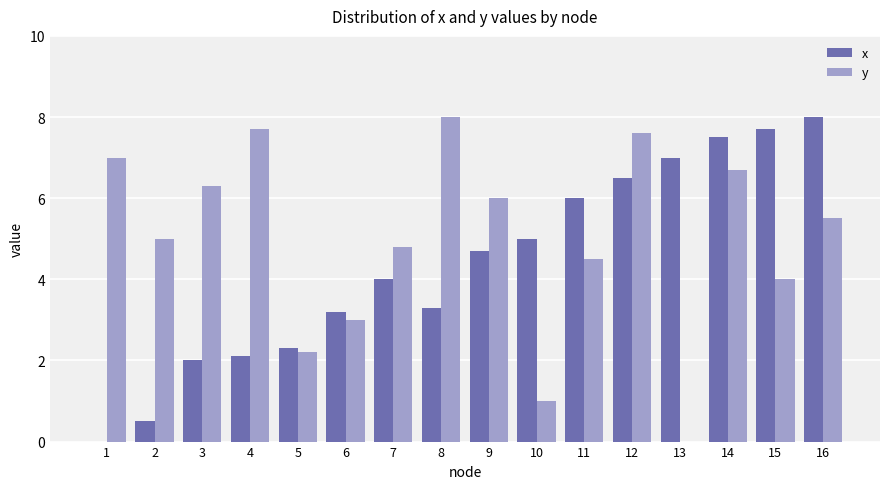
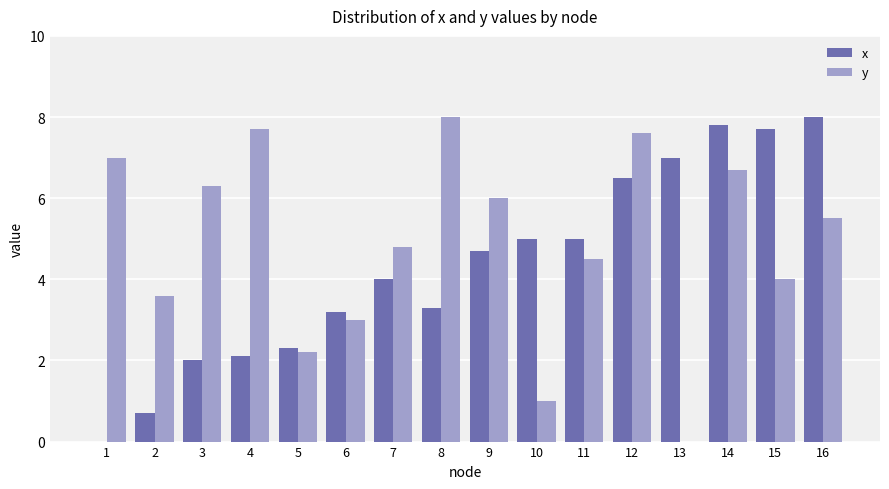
x, 2: 0.5 -> 0.7
y, 2: 5.0 -> 3.6
x, 11: 6 -> 5
x, 14: 7.5 -> 7.8
